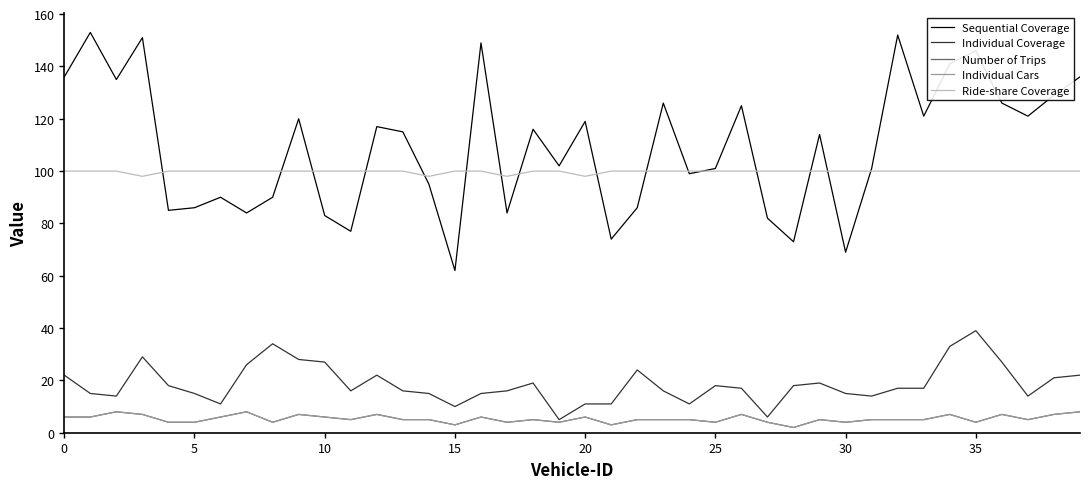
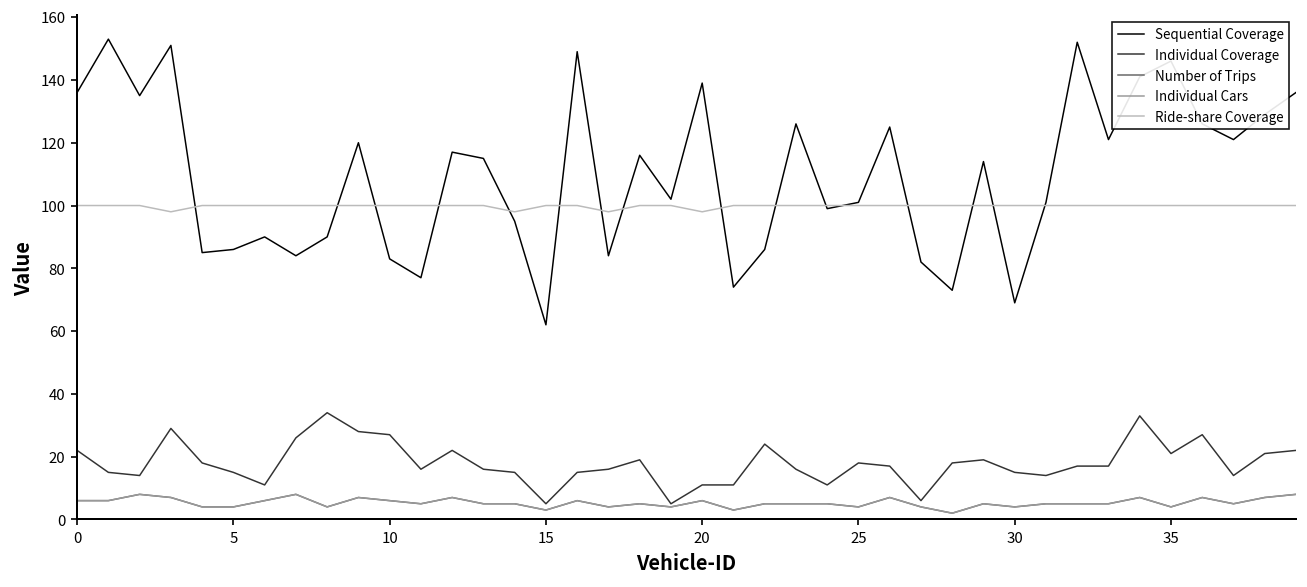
Individual Coverage, 15: 10 -> 5
Sequential Coverage, 20: 119 -> 139
Individual Coverage, 35: 39 -> 21
